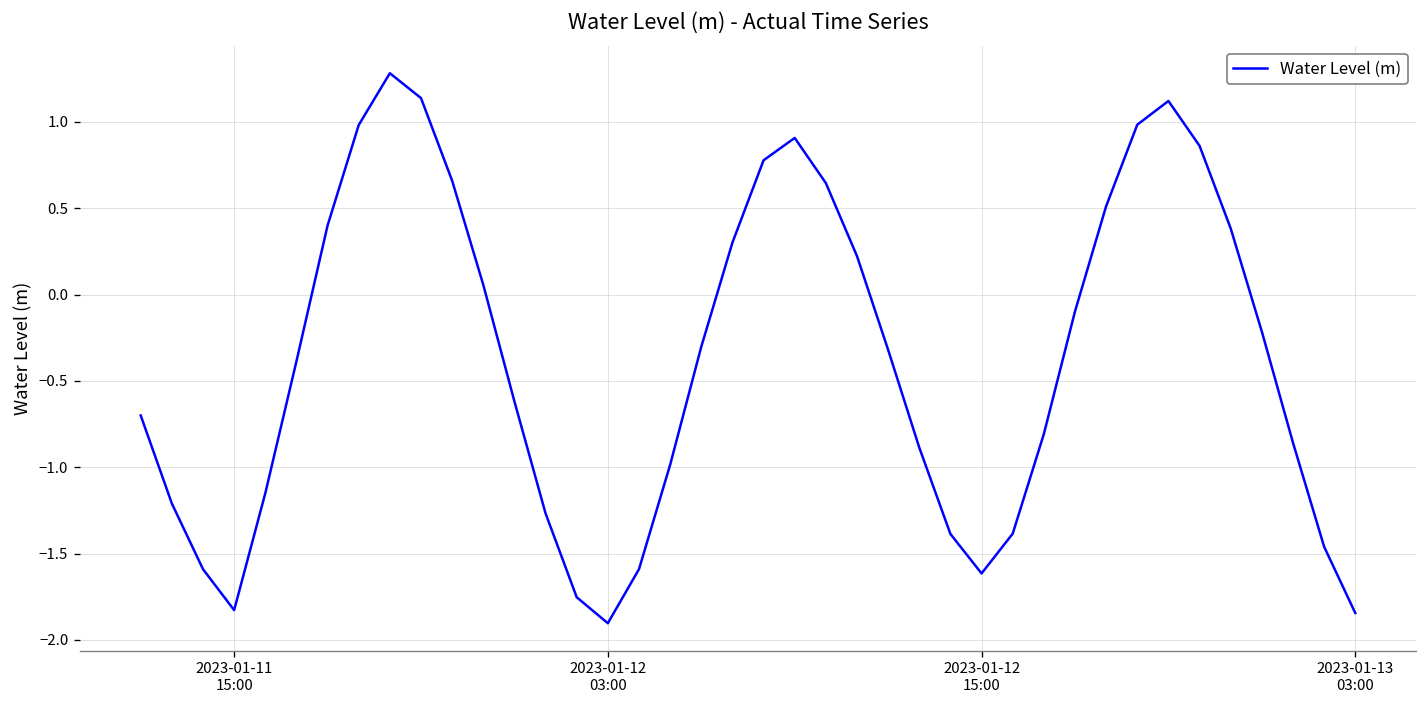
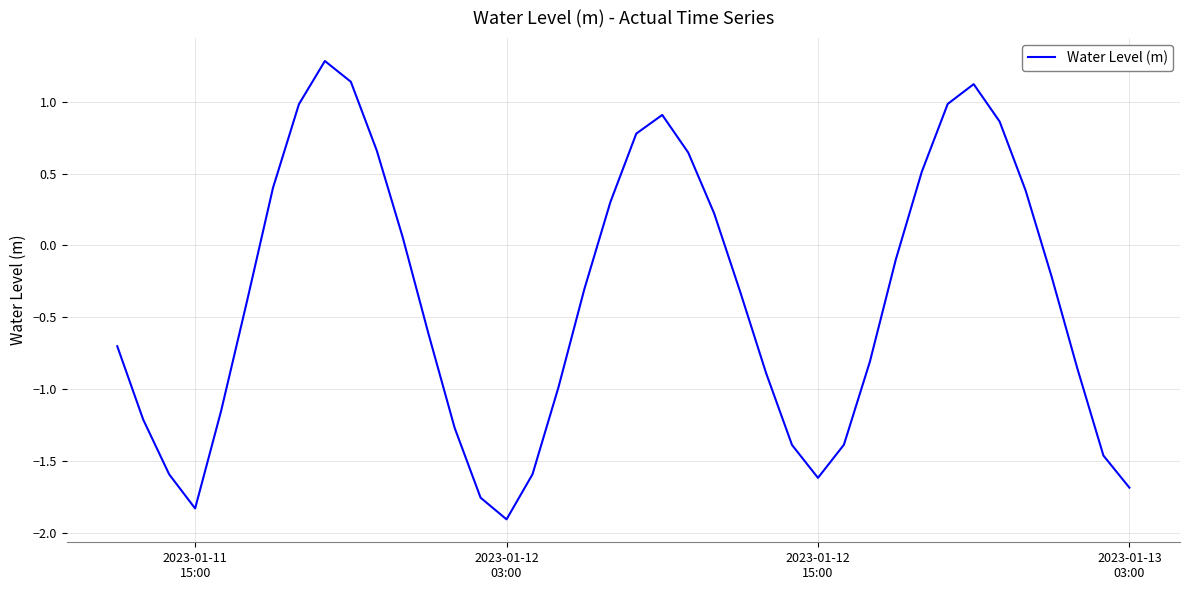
2023-01-13 03:00: -1.84 -> -1.68
